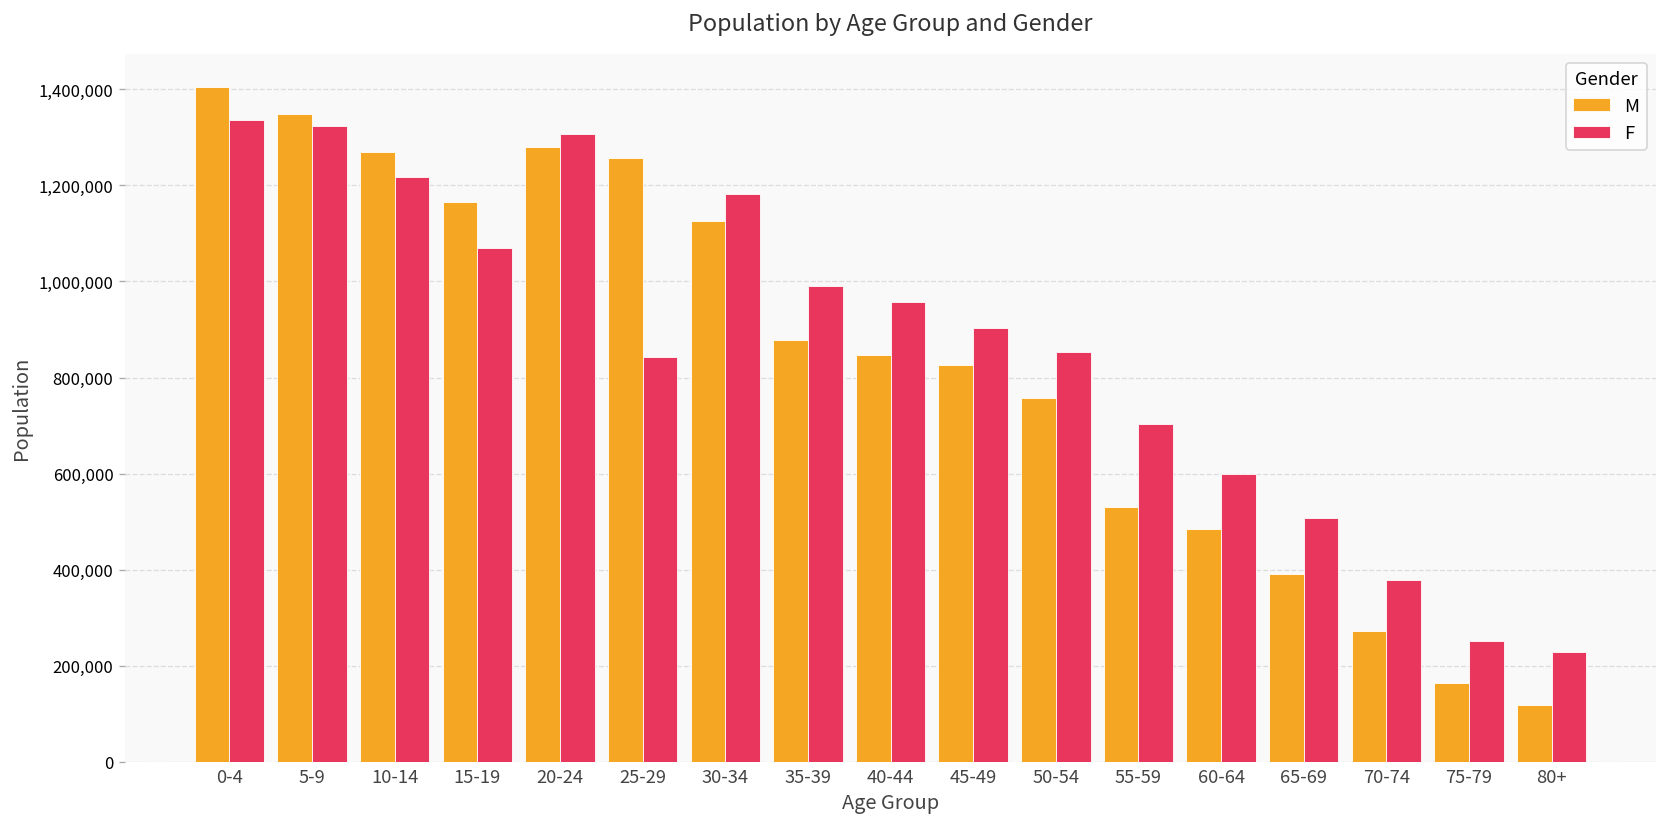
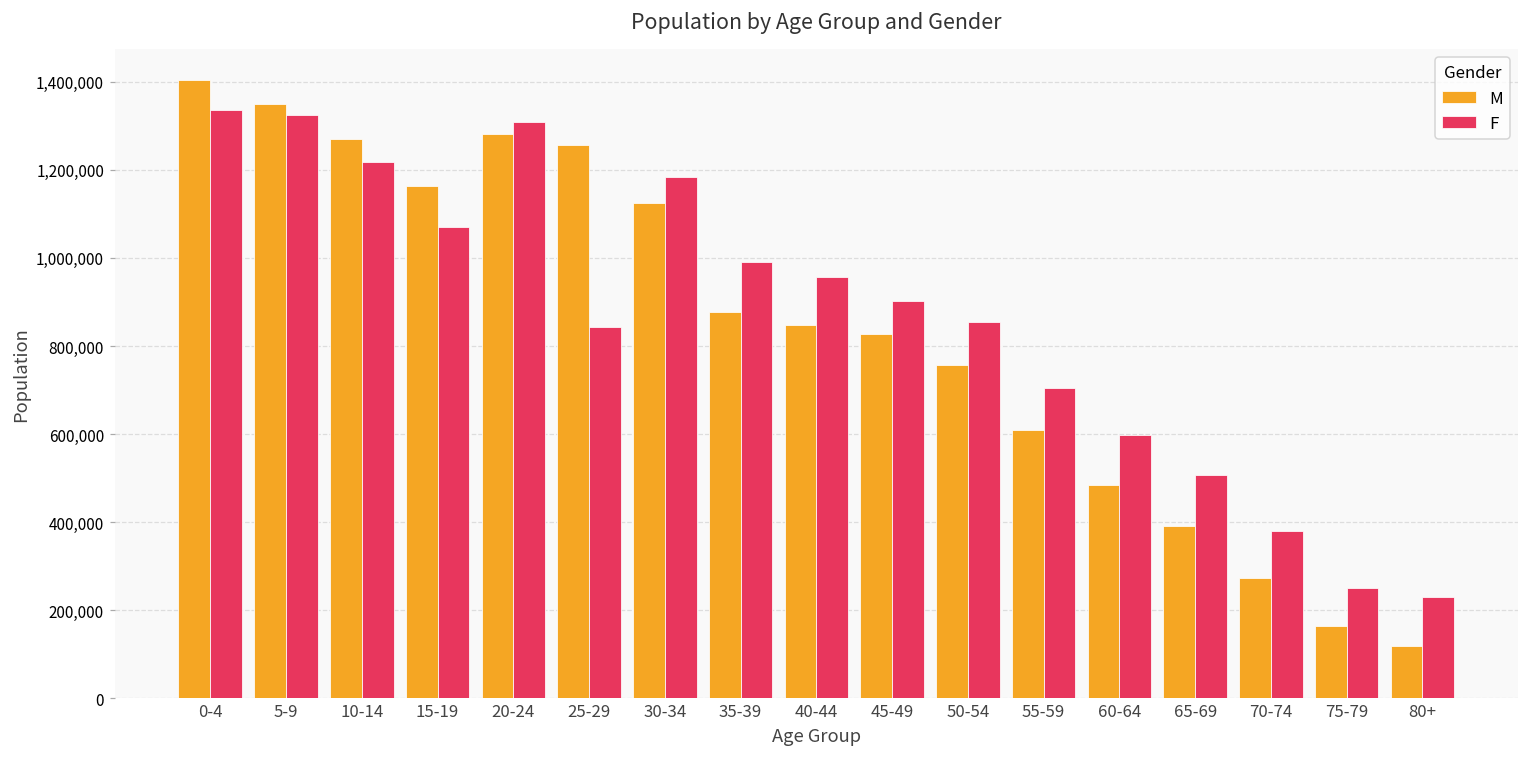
M, 55-59: 530,000 -> 610,000
